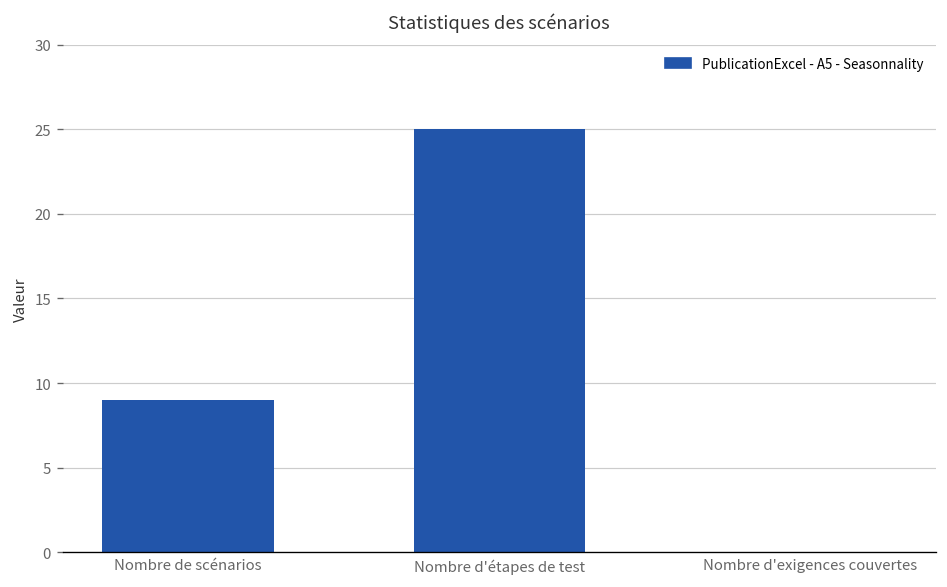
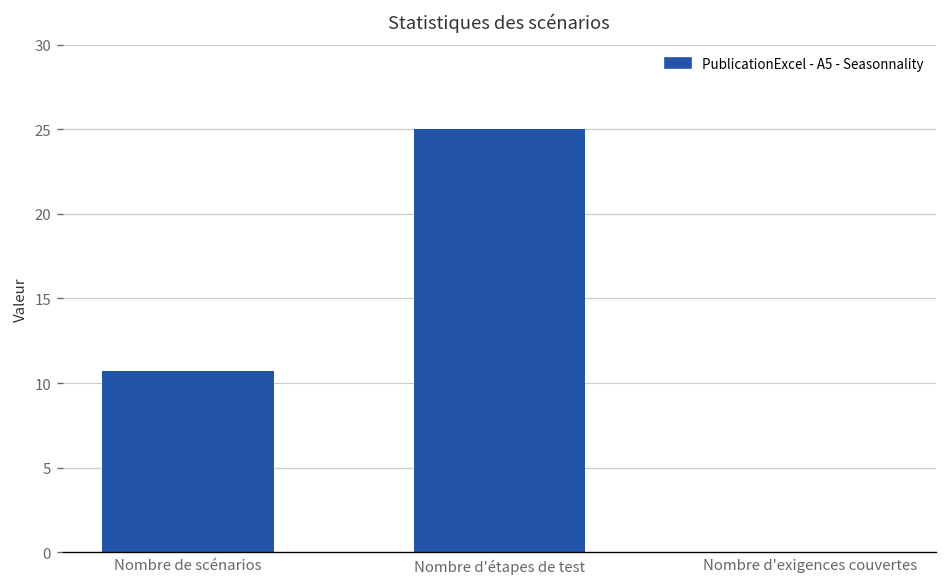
Nombre de scénarios: 9.0 -> 10.7
